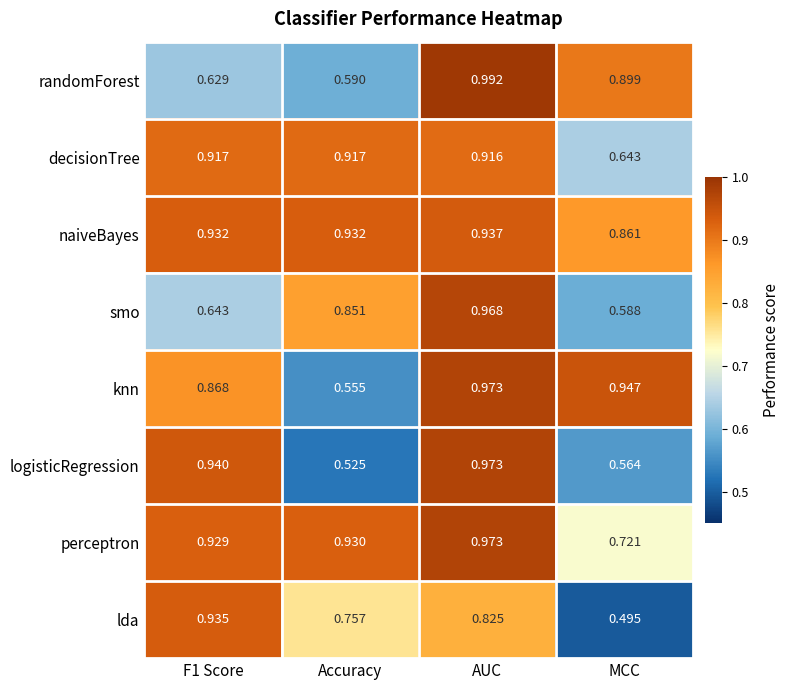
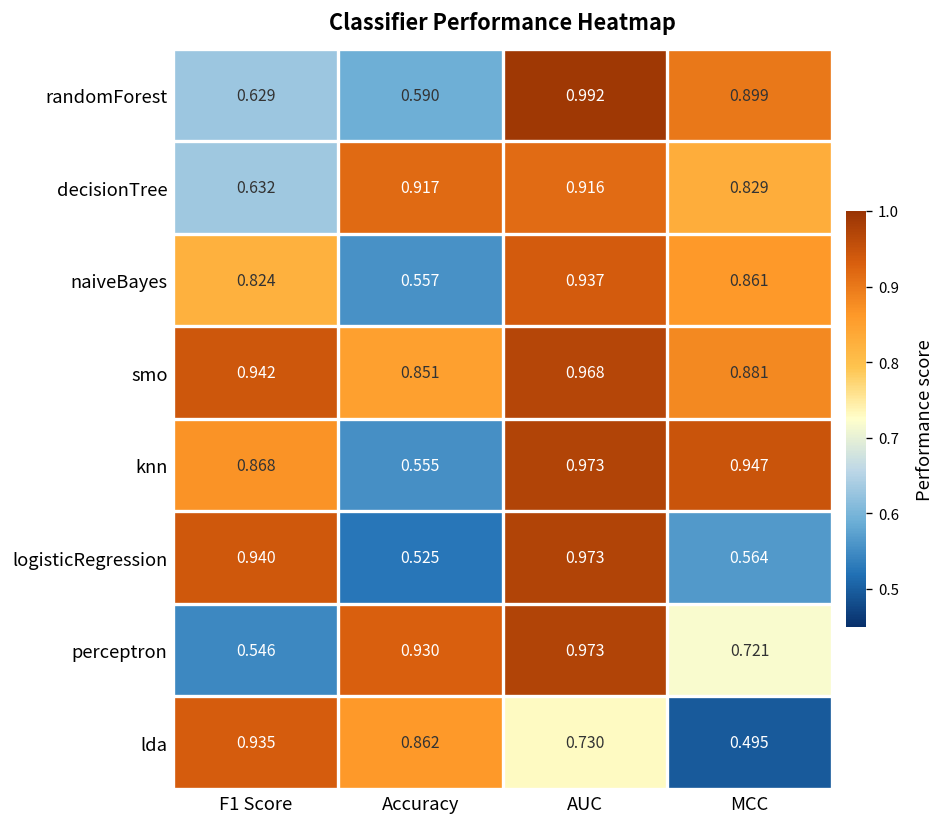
decisionTree, F1 Score: 0.917 -> 0.632
decisionTree, MCC: 0.643 -> 0.829
naiveBayes, F1 Score: 0.932 -> 0.824
naiveBayes, Accuracy: 0.932 -> 0.557
smo, F1 Score: 0.643 -> 0.942
smo, MCC: 0.588 -> 0.881
perceptron, F1 Score: 0.929 -> 0.546
lda, Accuracy: 0.757 -> 0.862
lda, AUC: 0.825 -> 0.730
